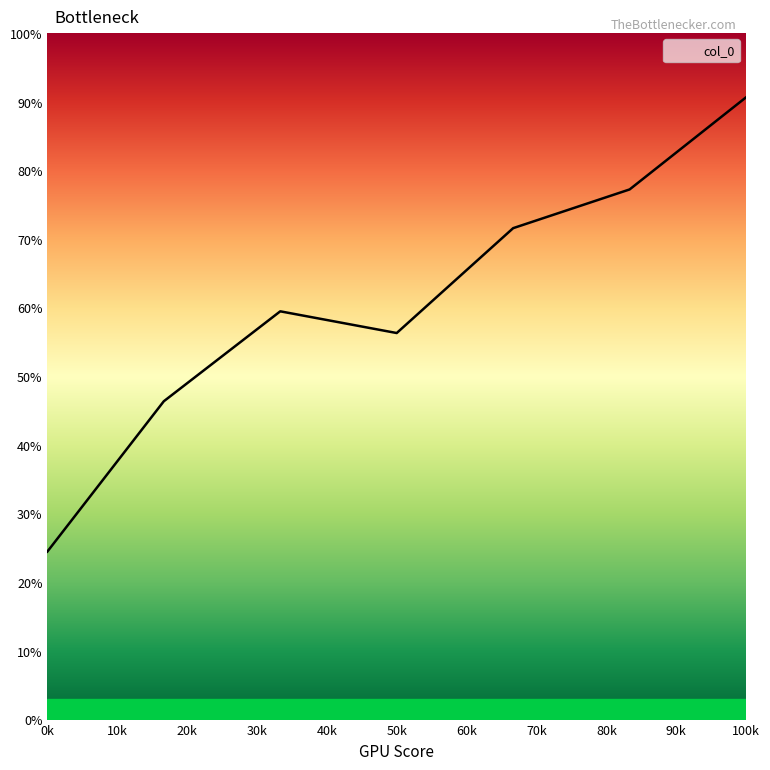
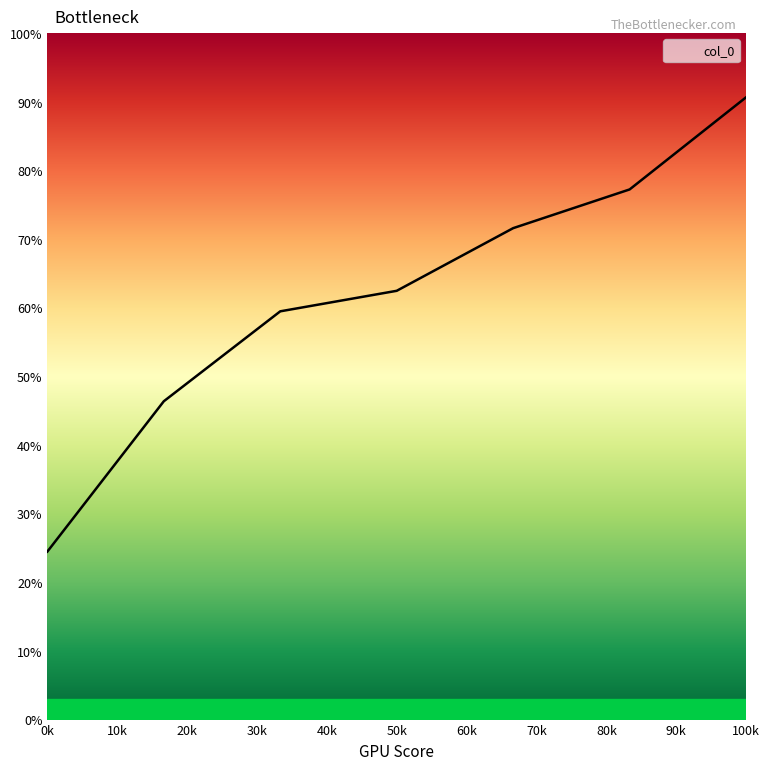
50k: 56% -> 62%
